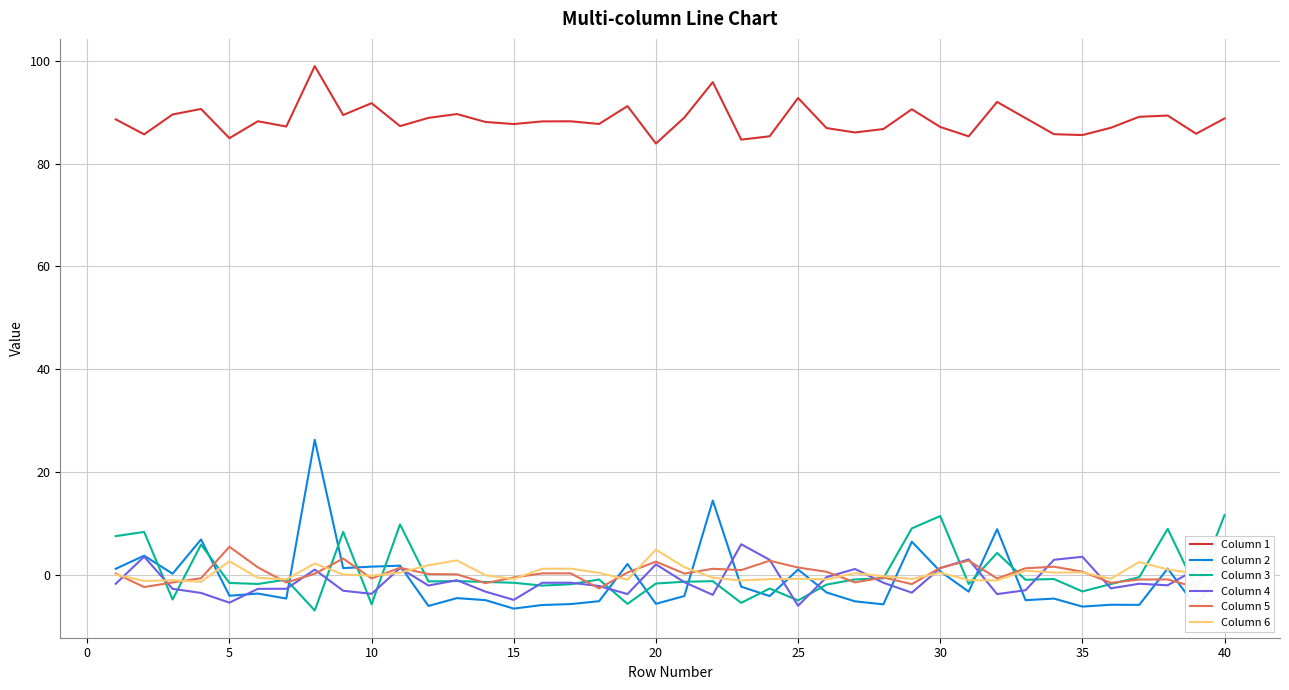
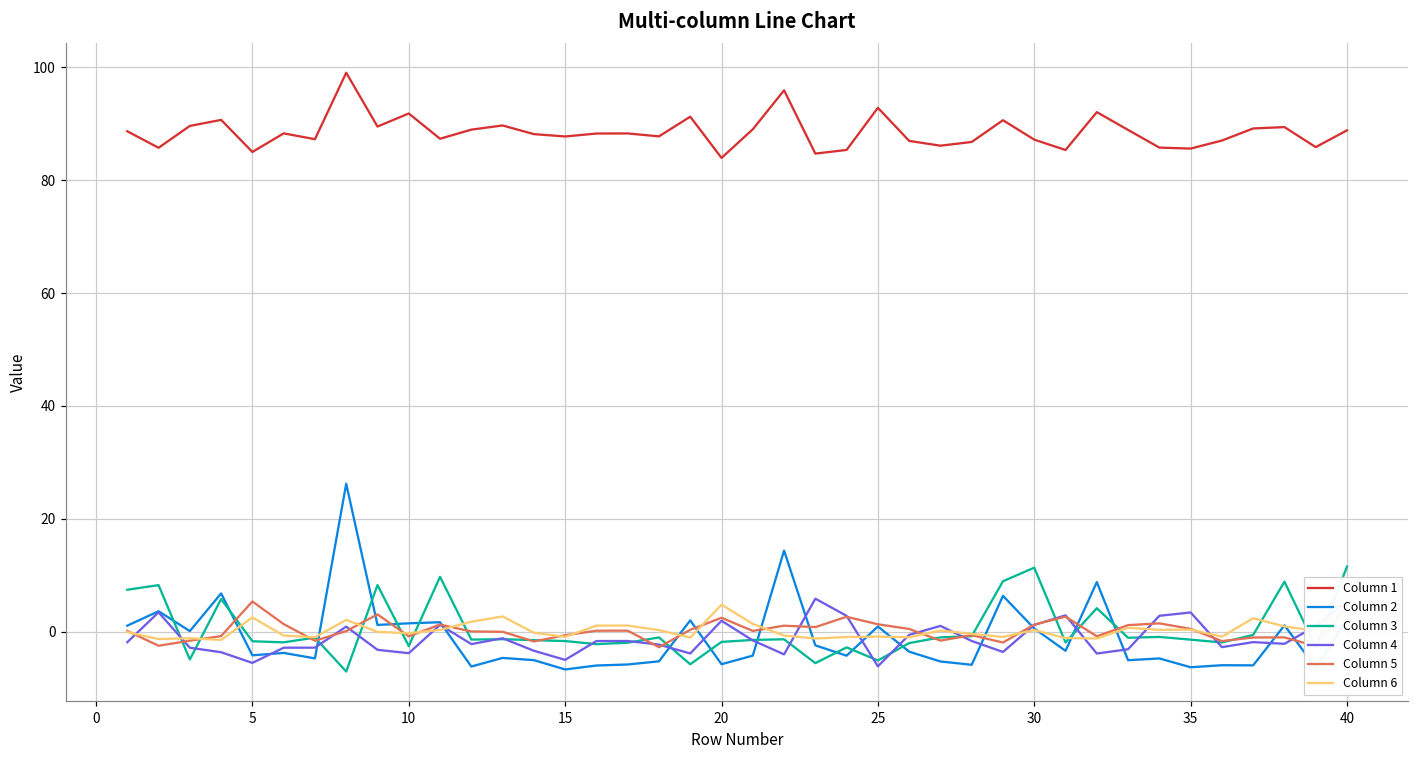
Column 3, 10: -6 -> -3
Column 3, 35: -3 -> -1
